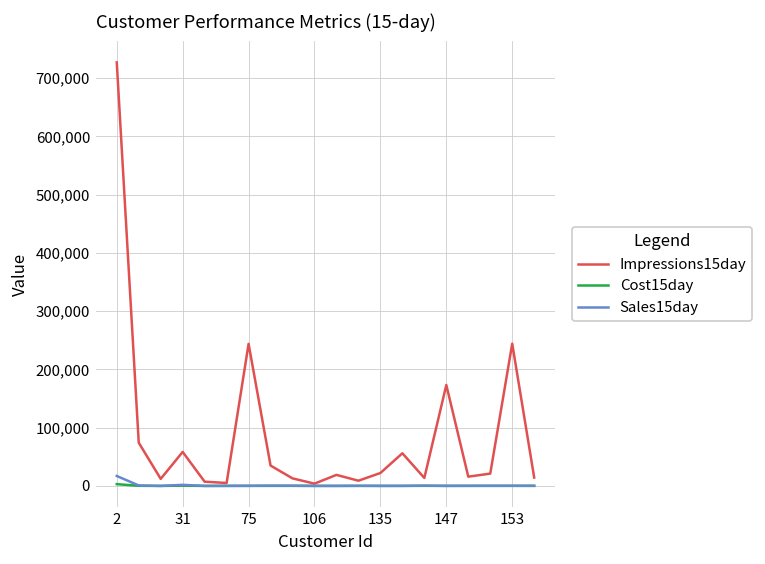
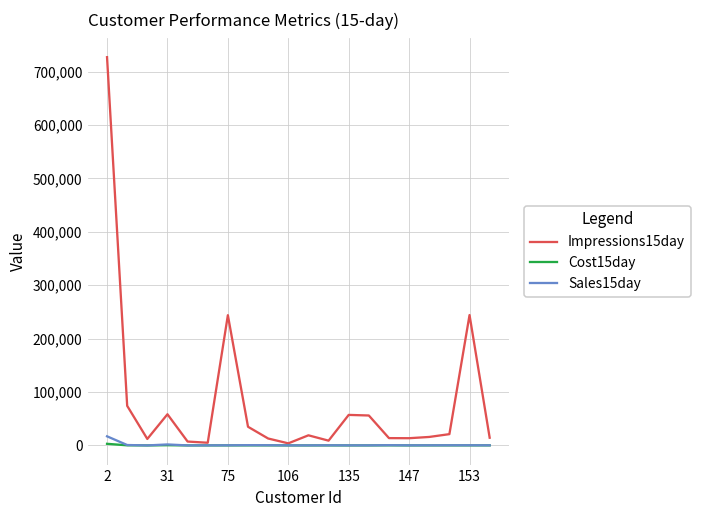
Impressions15day, 135: 20,000 -> 60,000
Impressions15day, 147: 170,000 -> 10,000
